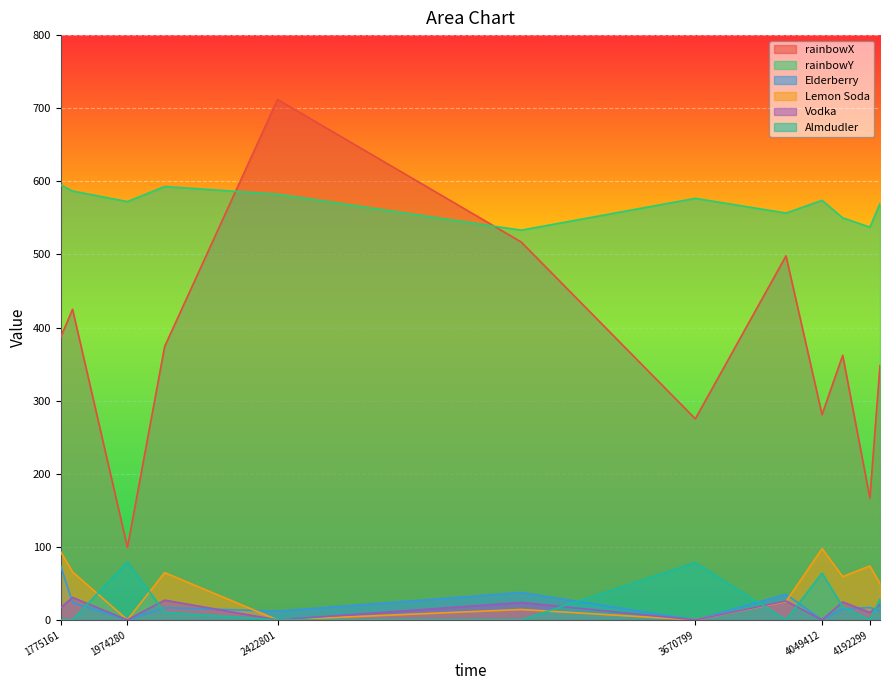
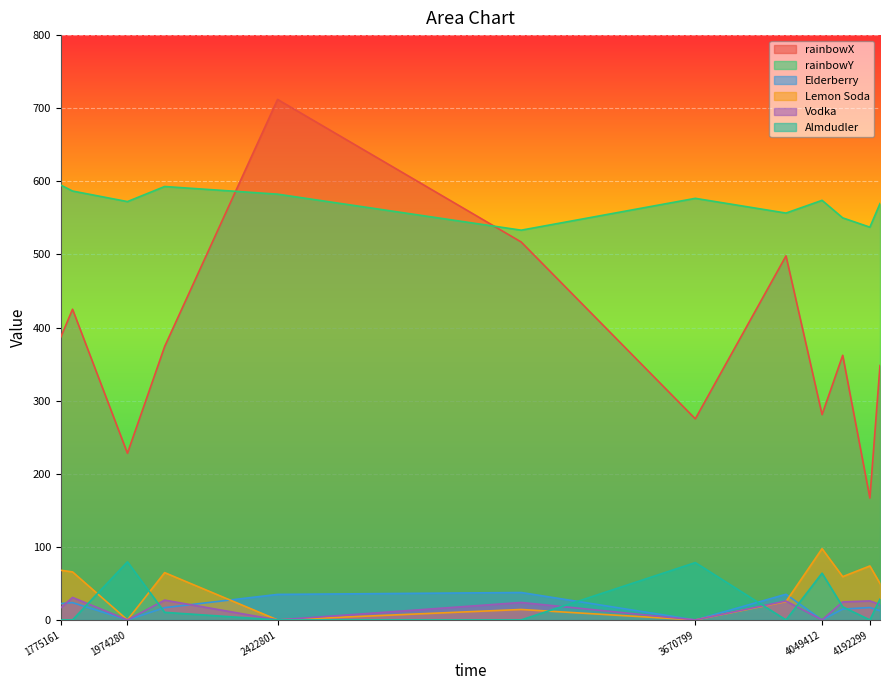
Elderberry, 1775161: 70 -> 20
Lemon Soda, 1775161: 90 -> 70
rainbowX, 1974280: 100 -> 230
Elderberry, 2422801: 10 -> 30
Vodka, 4192299: 10 -> 30
